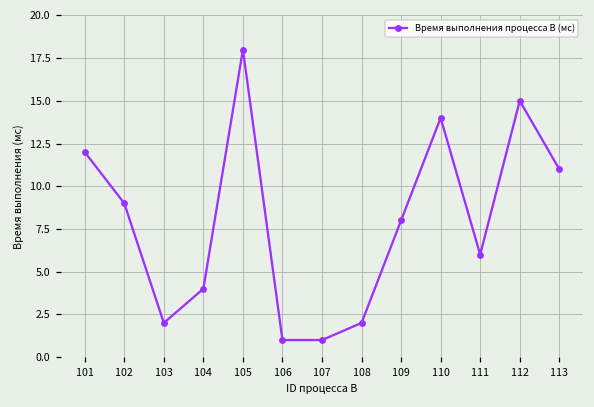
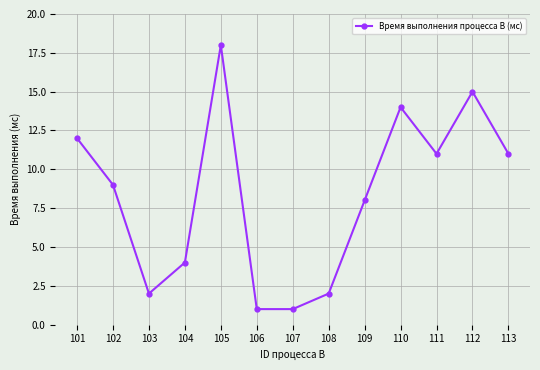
111: 6 -> 11
